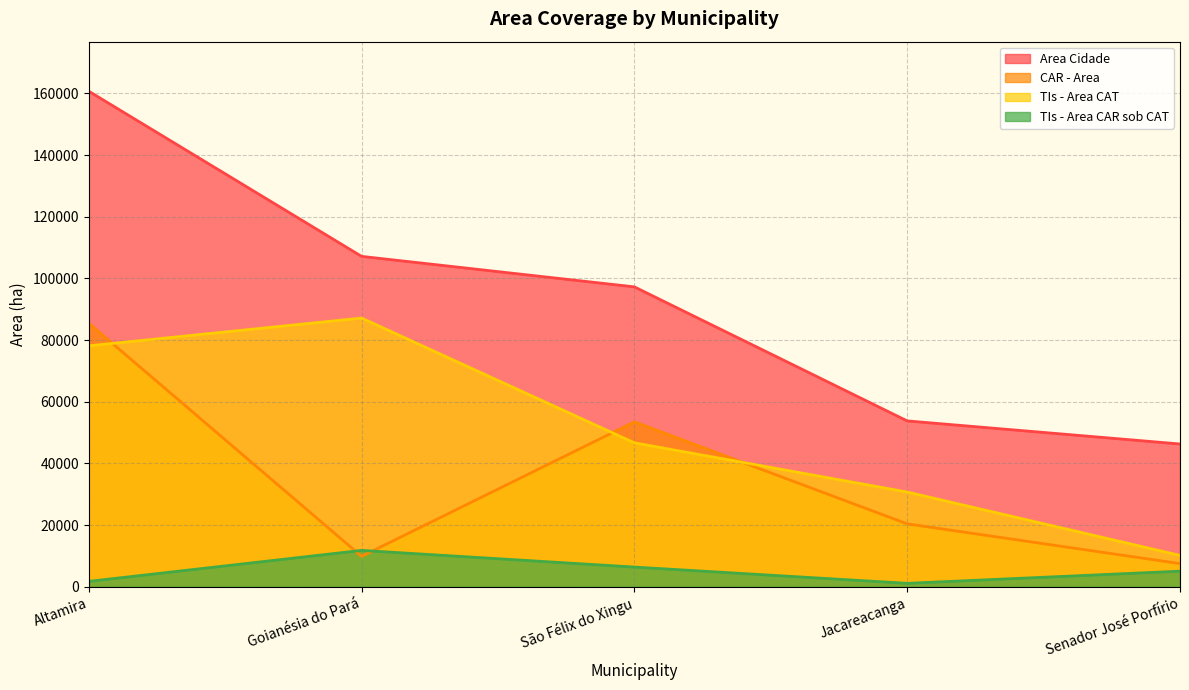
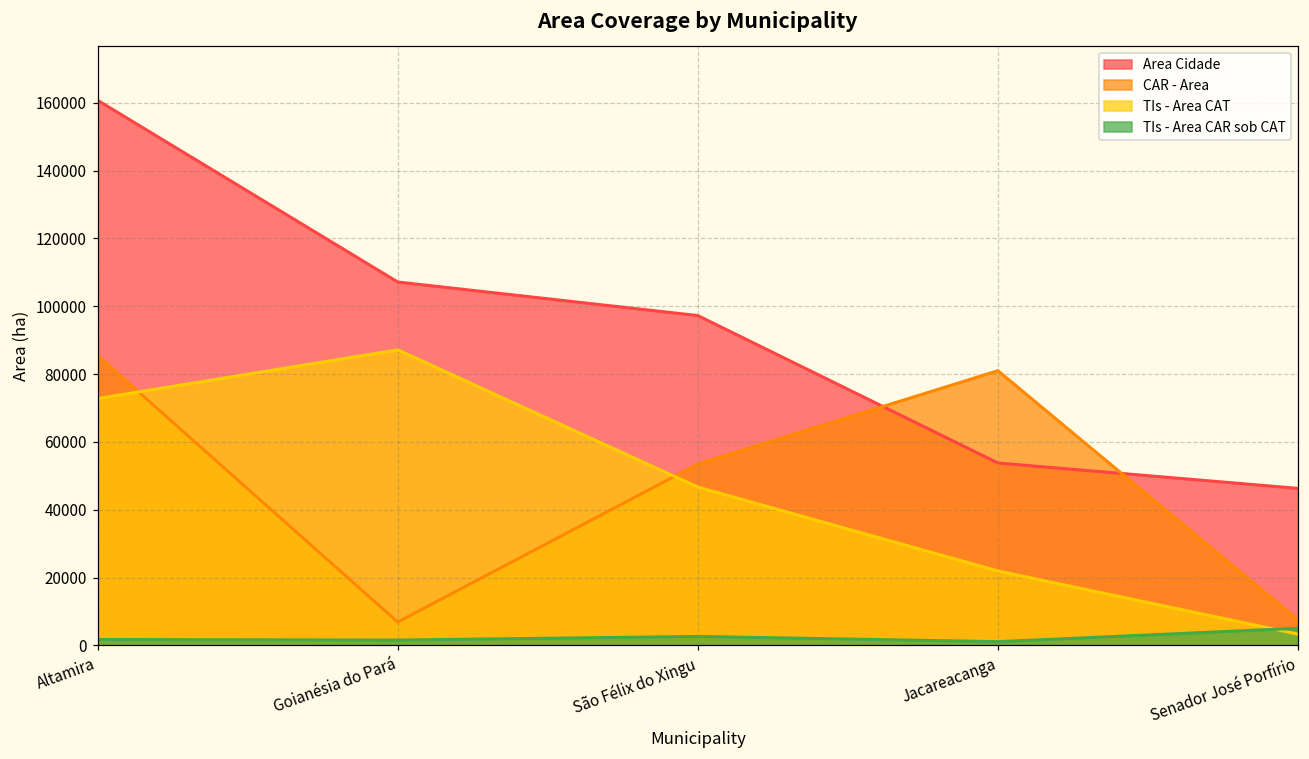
TIs - Area CAT, Altamira: 78000 -> 73000
CAR - Area, Goianésia do Pará: 10000 -> 7000
TIs - Area CAR sob CAT, Goianésia do Pará: 12000 -> 2000
TIs - Area CAR sob CAT, São Félix do Xingu: 6000 -> 3000
CAR - Area, Jacareacanga: 20000 -> 81000
TIs - Area CAT, Jacareacanga: 31000 -> 22000
TIs - Area CAT, Senador José Porfírio: 10000 -> 3000
